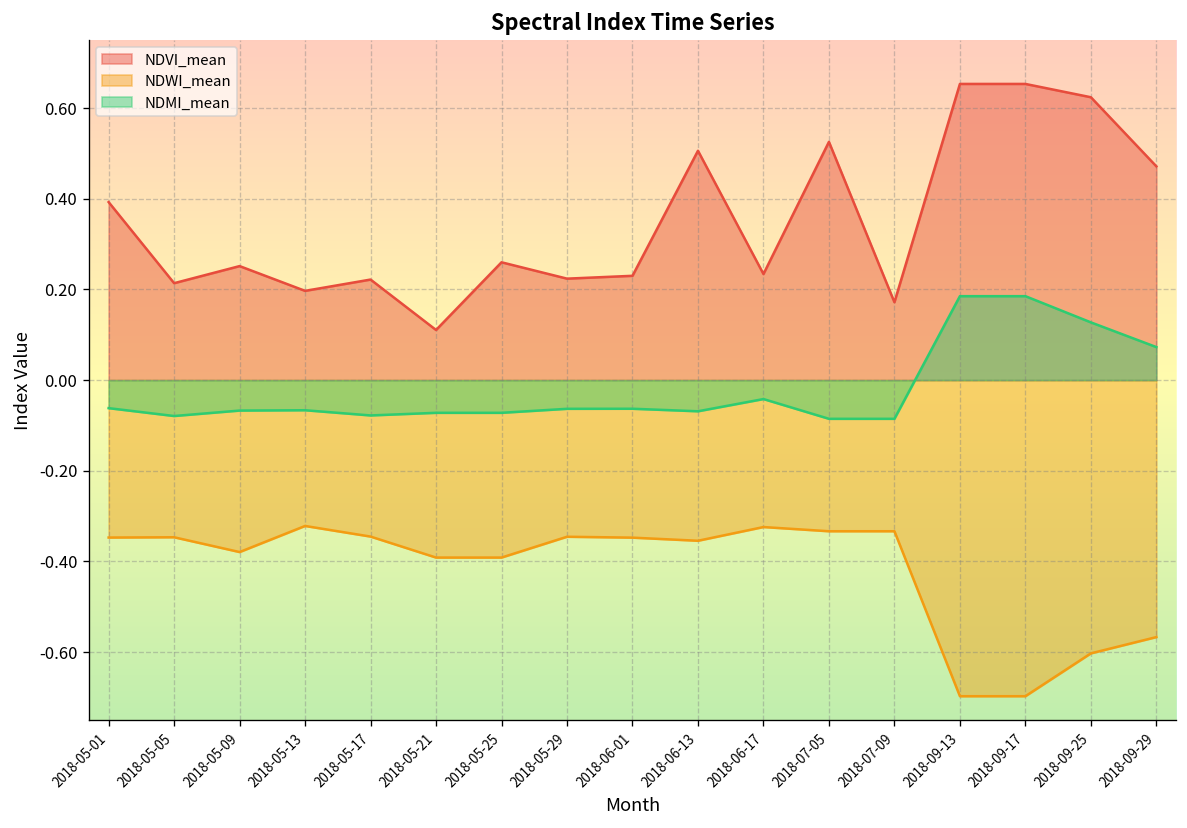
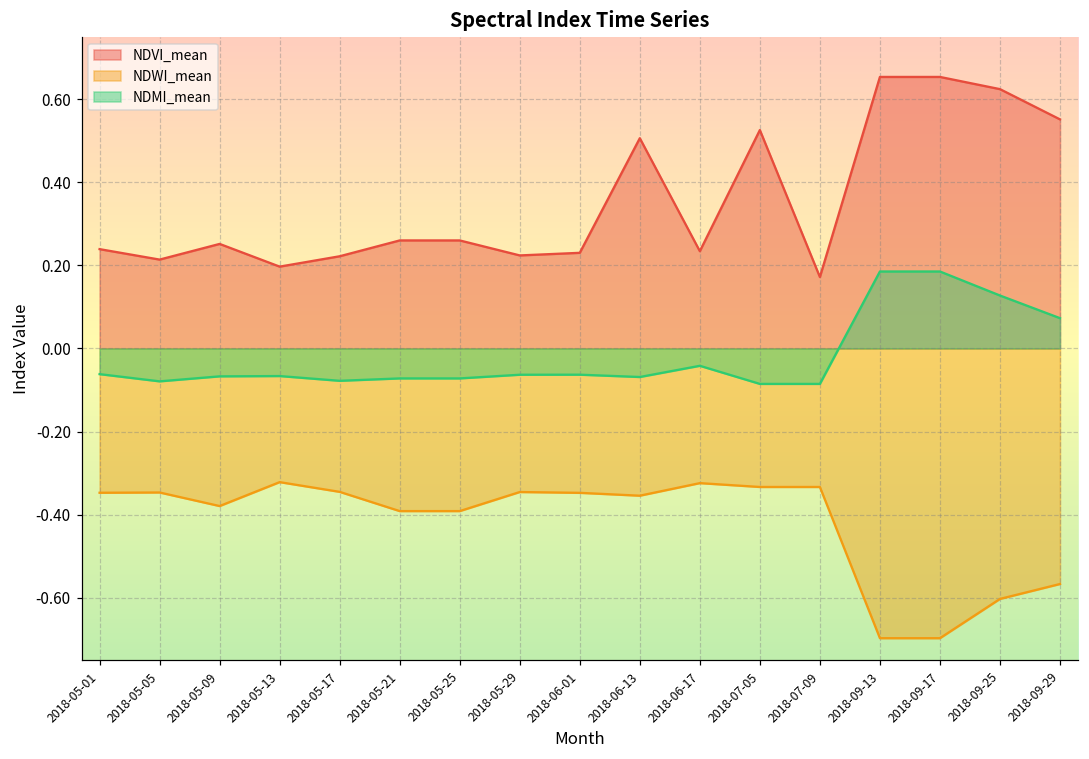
NDVI_mean, 2018-05-01: 0.39 -> 0.24
NDVI_mean, 2018-05-21: 0.11 -> 0.26
NDVI_mean, 2018-09-29: 0.47 -> 0.55
